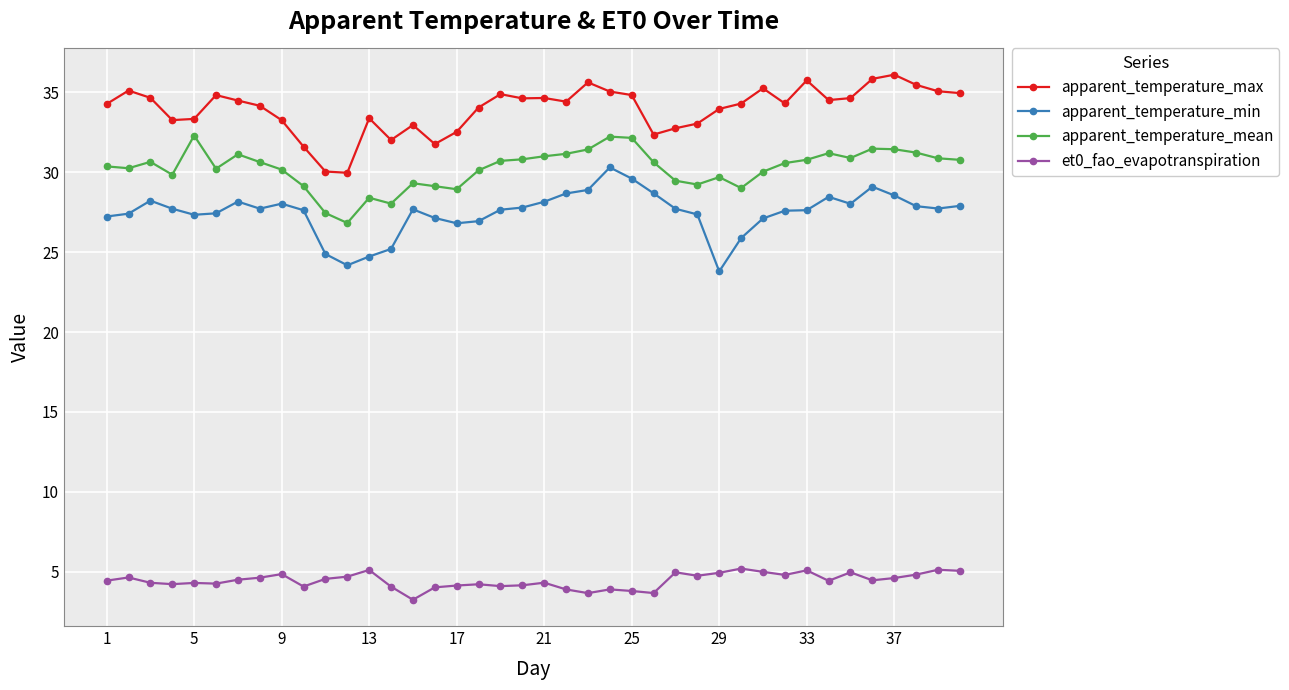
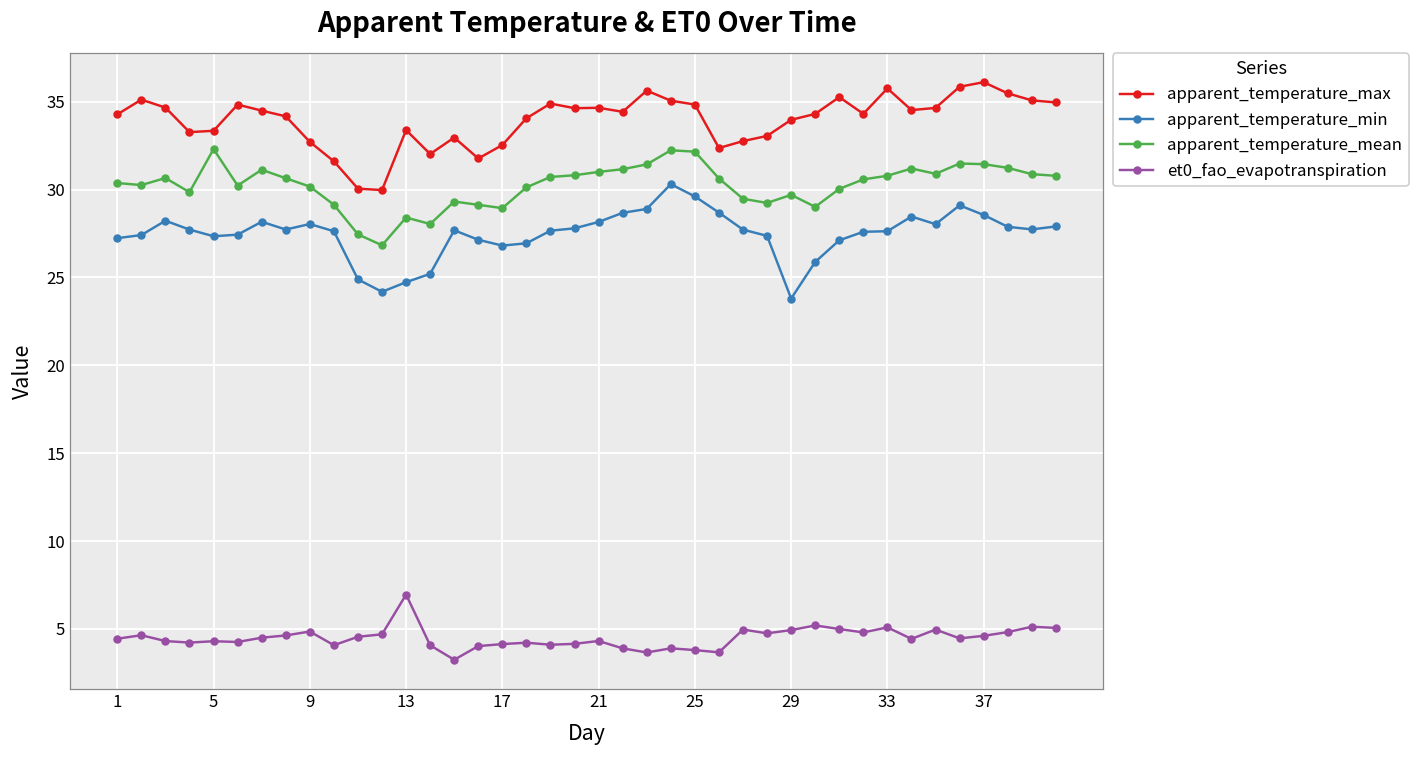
apparent_temperature_max, 9: 33.3 -> 32.7
et0_fao_evapotranspiration, 13: 5.1 -> 7.0
